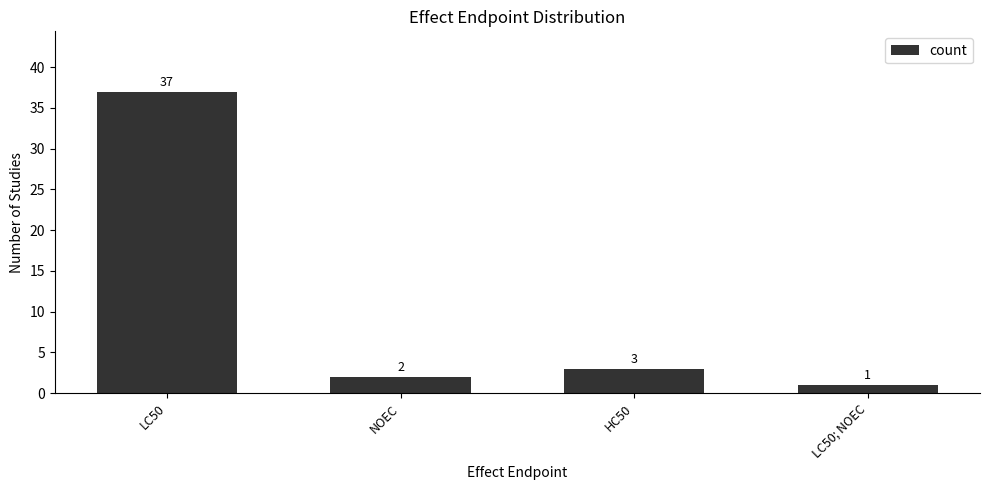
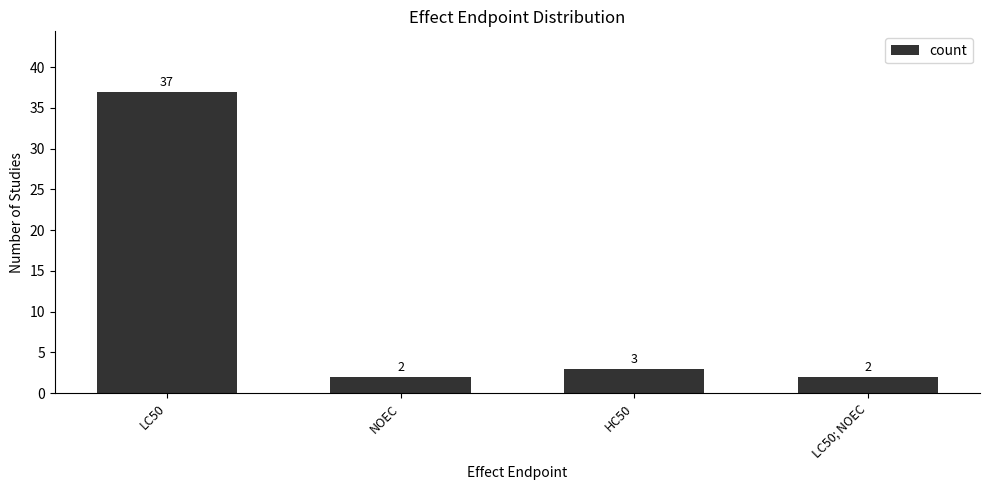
LC50; NOEC: 1 -> 2
